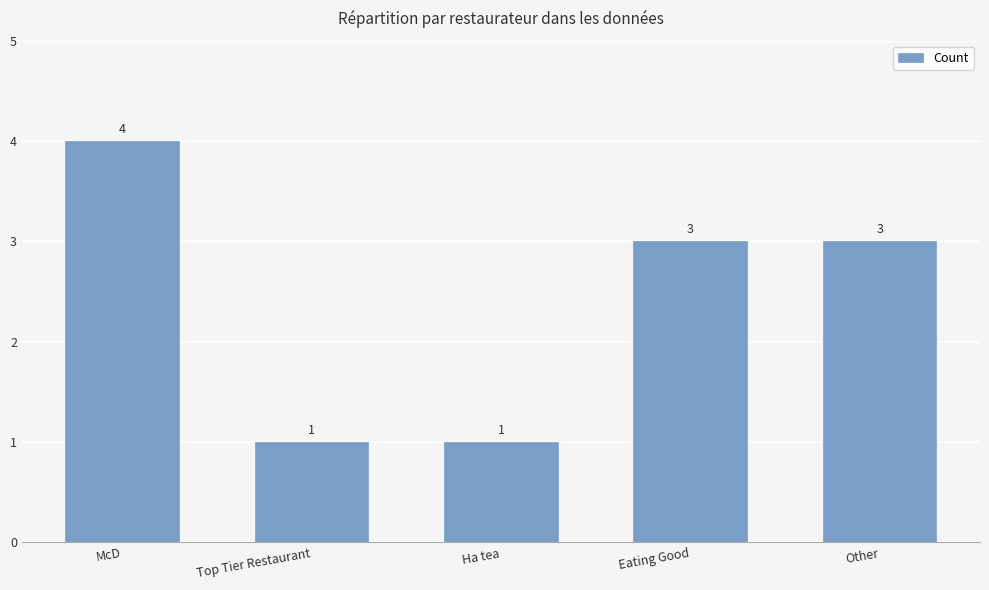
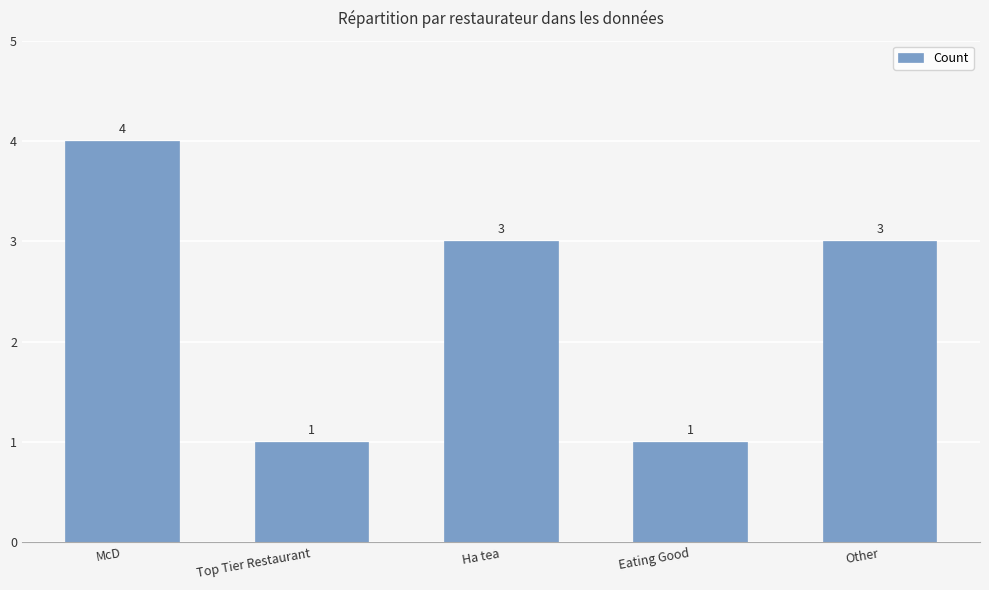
Ha tea: 1 -> 3
Eating Good: 3 -> 1
